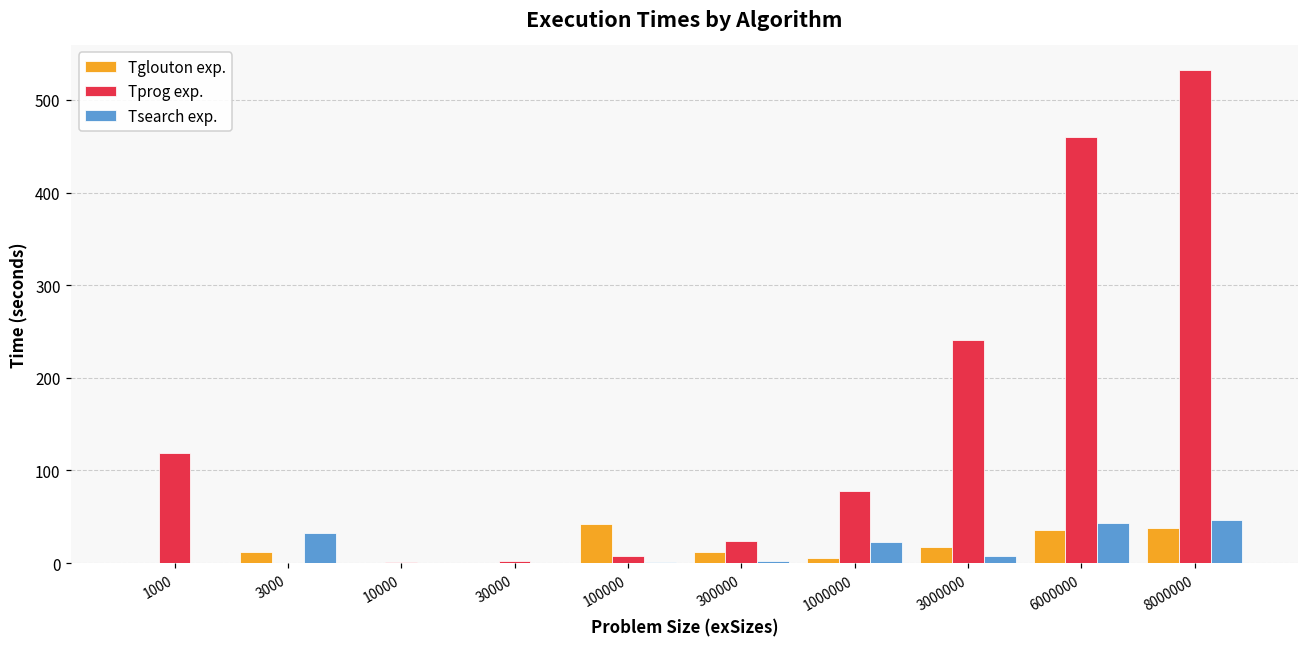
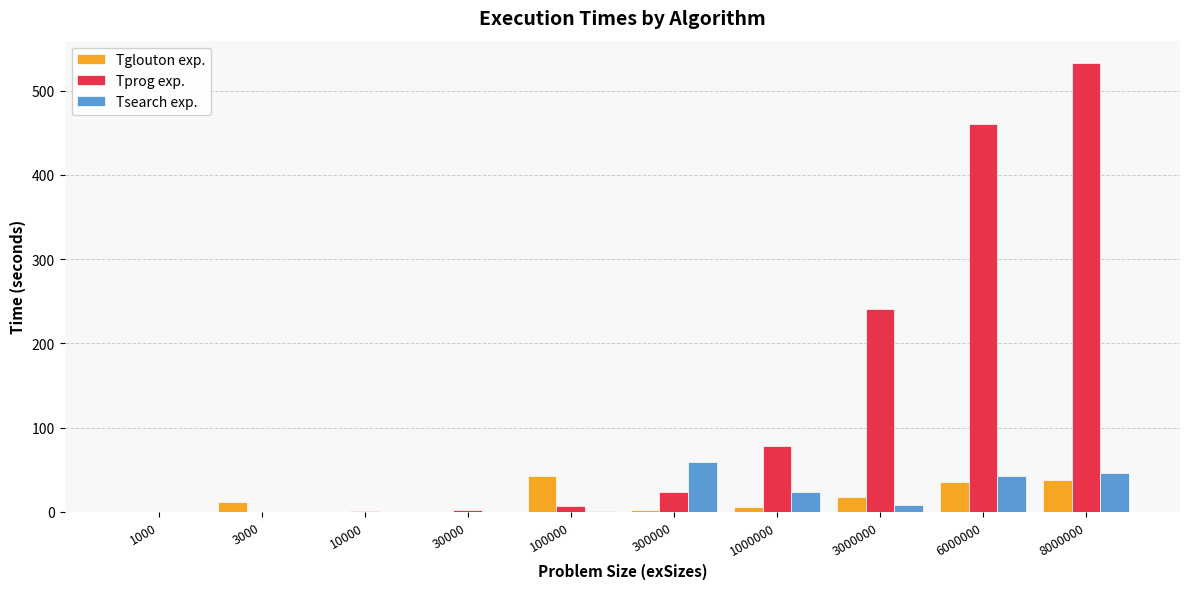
Tprog exp., 1000: 120 -> 0
Tsearch exp., 3000: 30 -> 0
Tglouton exp., 300000: 10 -> 0
Tsearch exp., 300000: 0 -> 60
